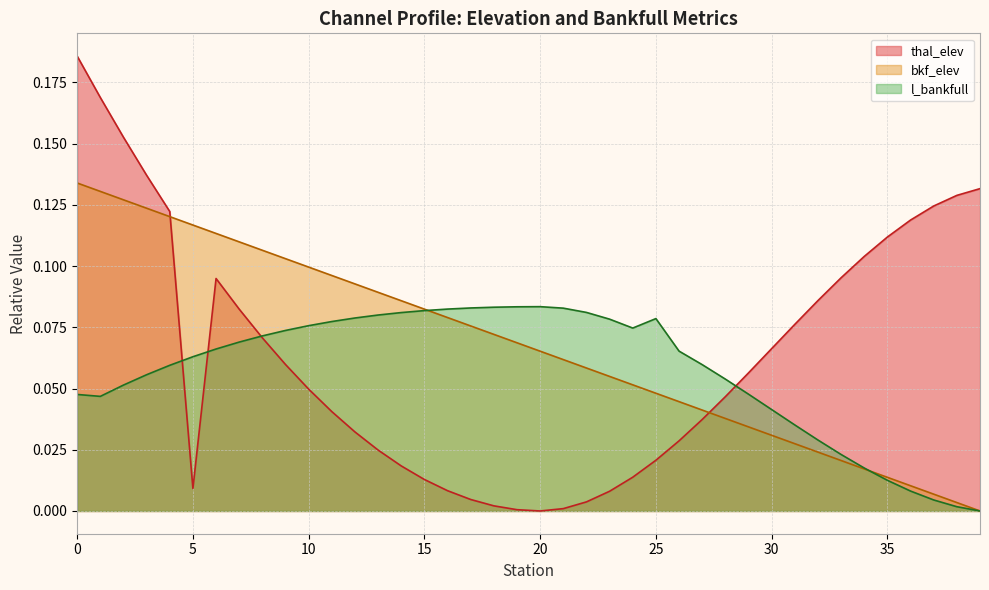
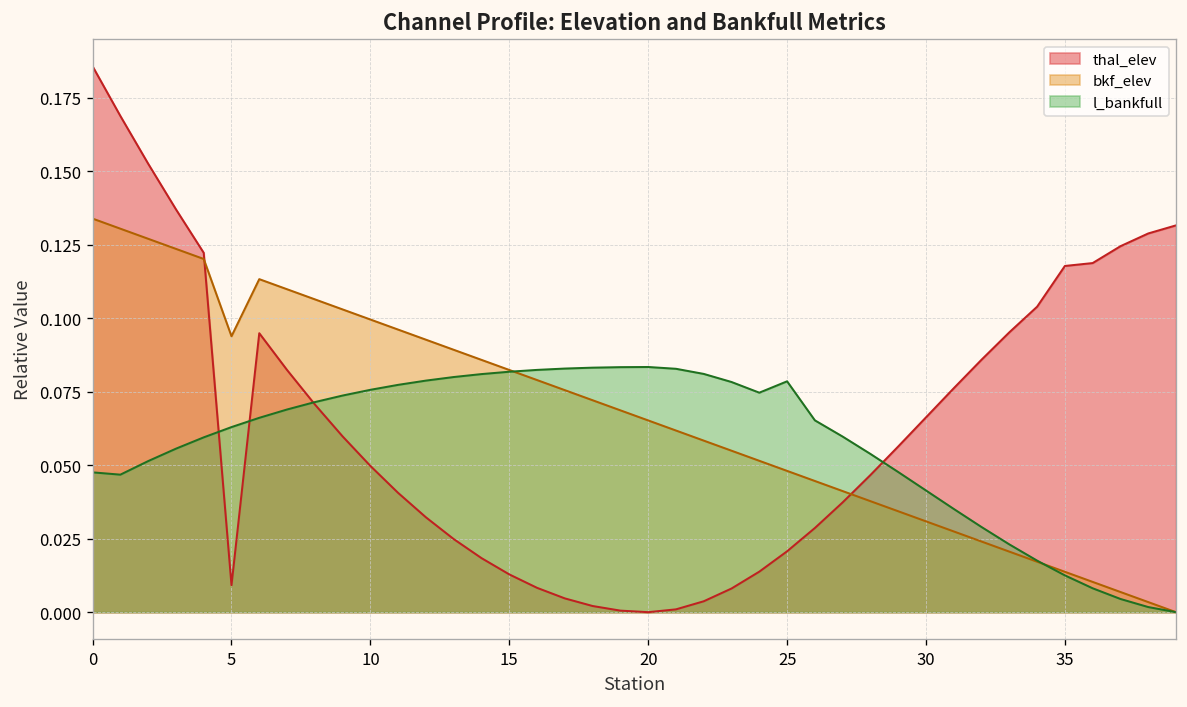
bkf_elev, 5: 0.117 -> 0.094
thal_elev, 35: 0.112 -> 0.118
